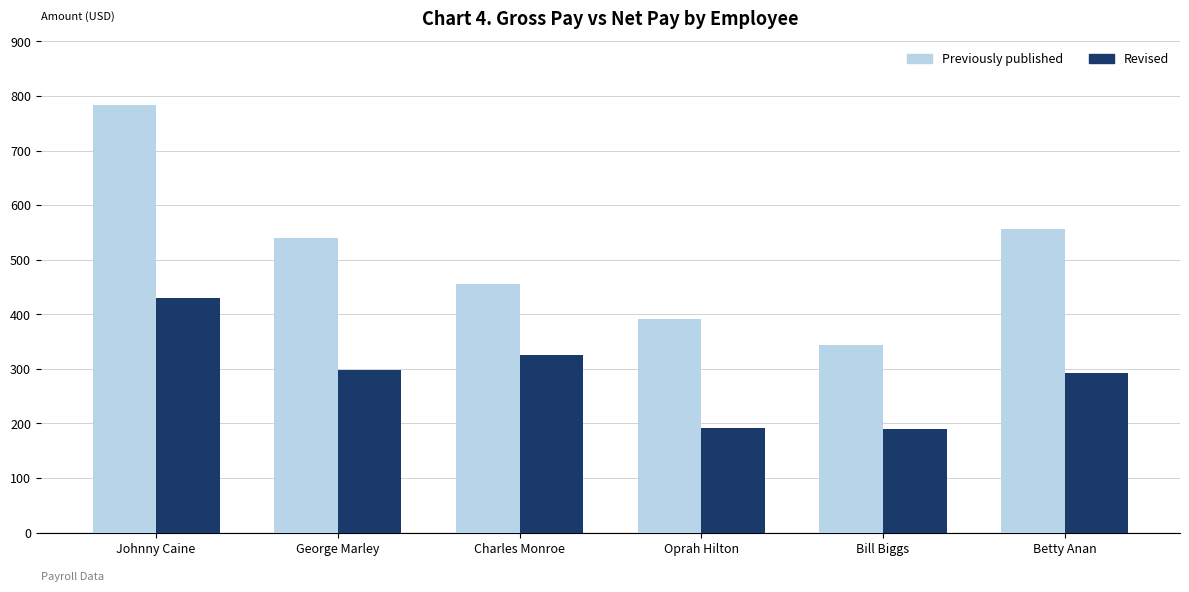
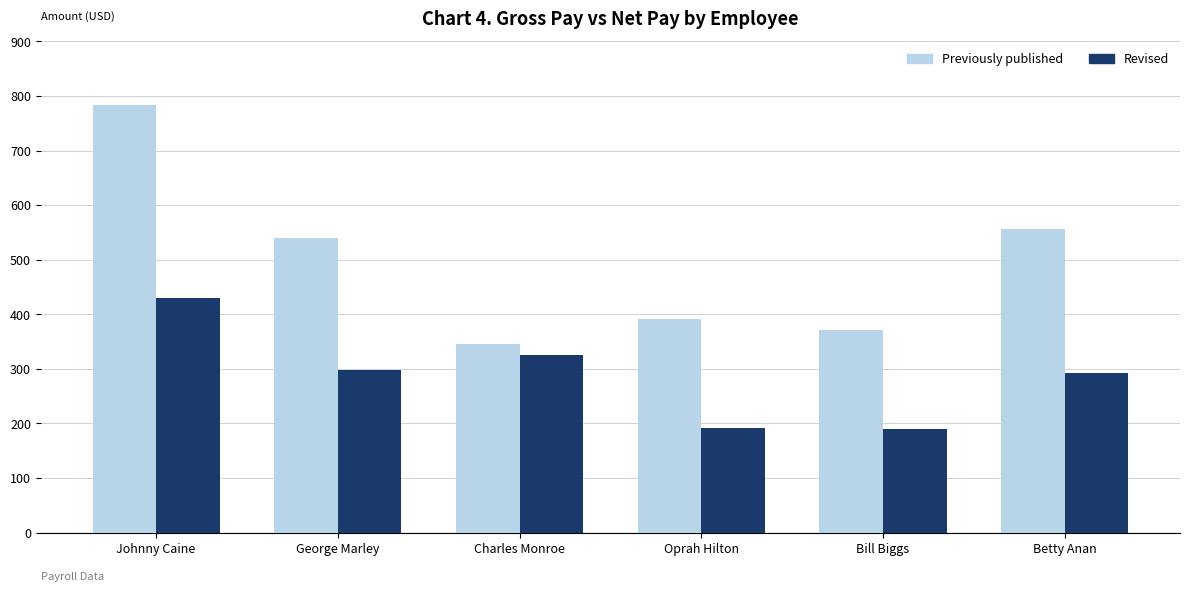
Previously published, Charles Monroe: 460 -> 350
Previously published, Bill Biggs: 340 -> 370
